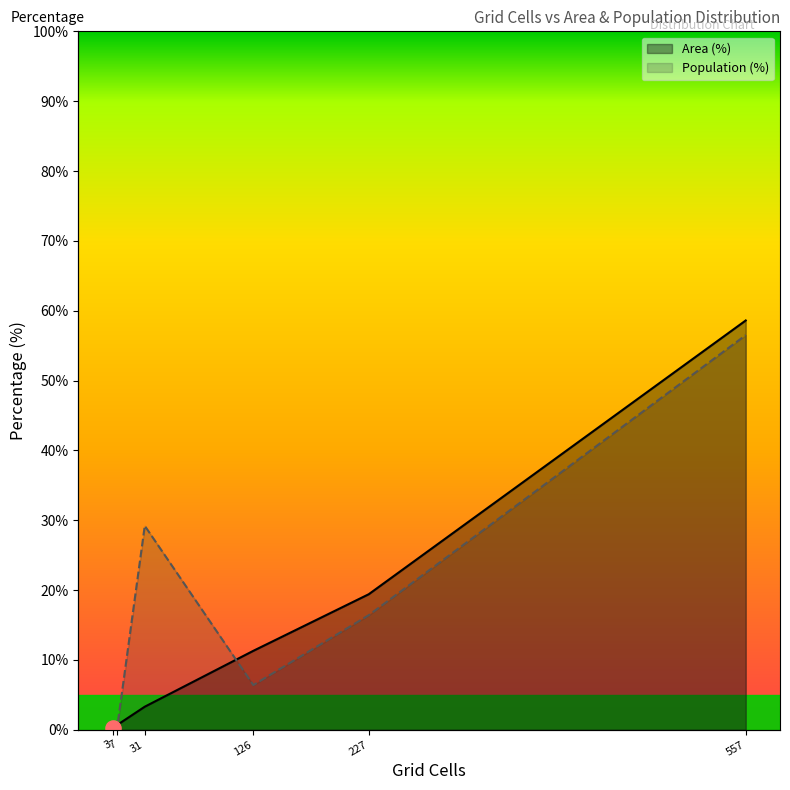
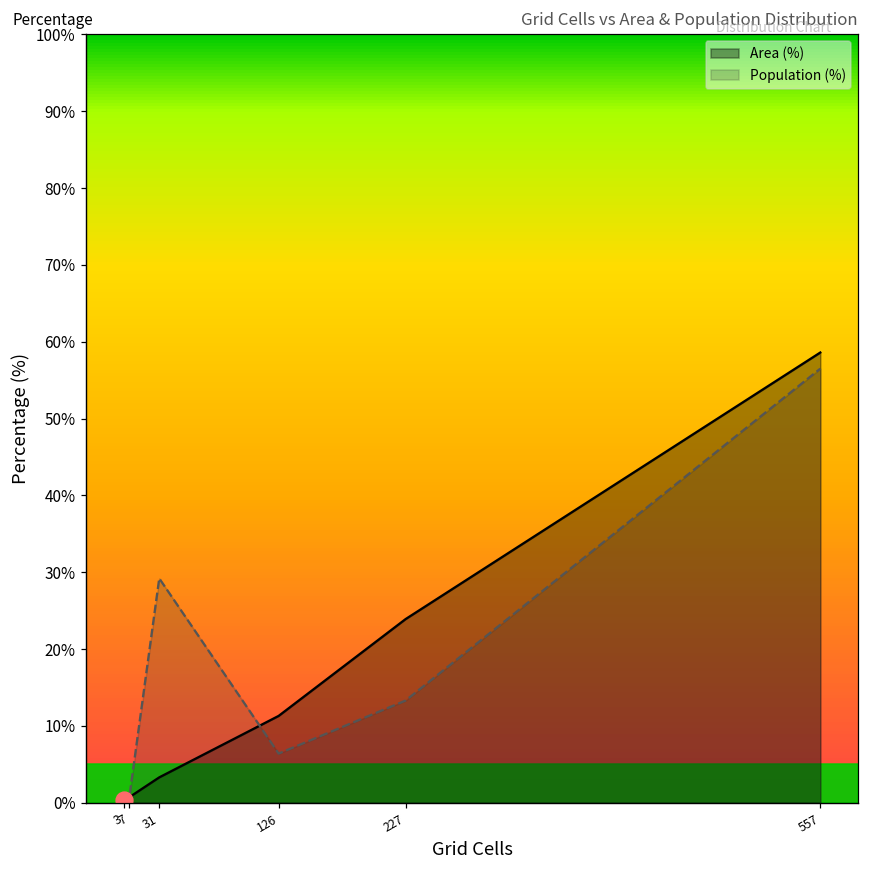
Area (%), 227: 19% -> 24%
Population (%), 227: 16% -> 13%
